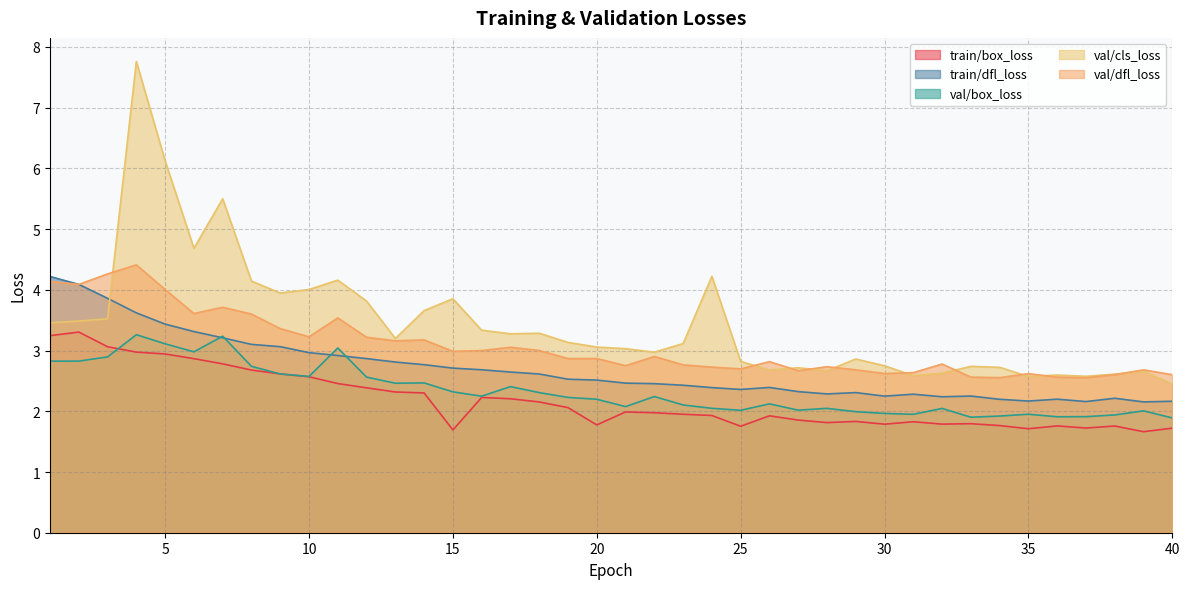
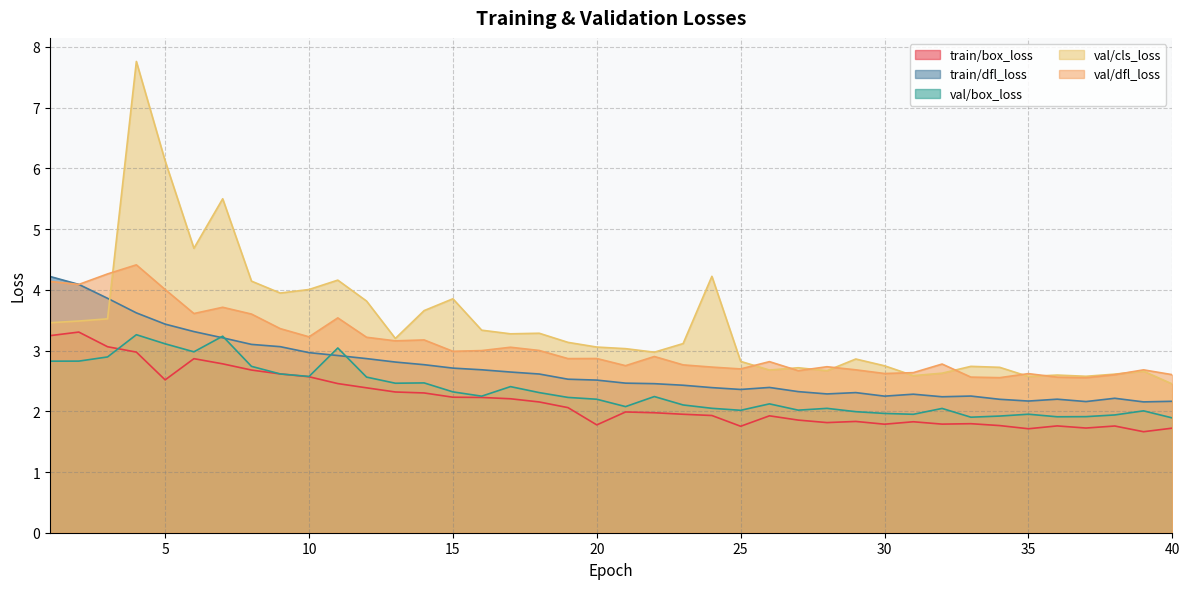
train/box_loss, 5: 2.9 -> 2.5
train/box_loss, 15: 1.7 -> 2.2
